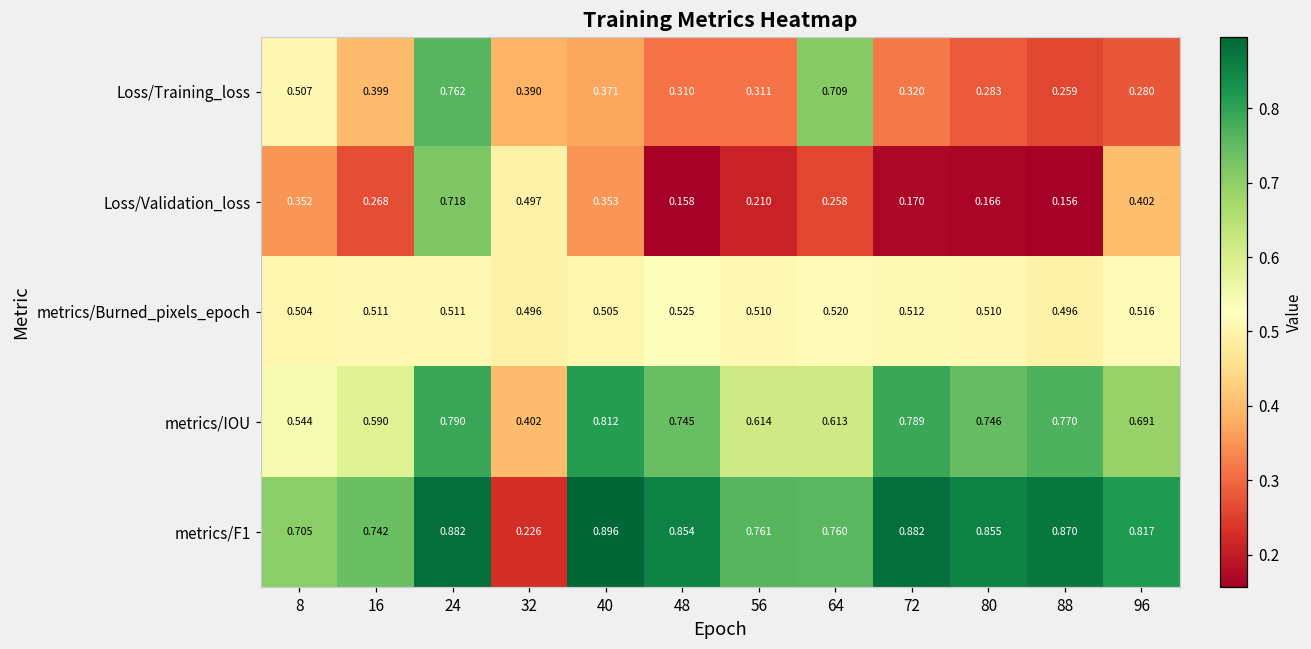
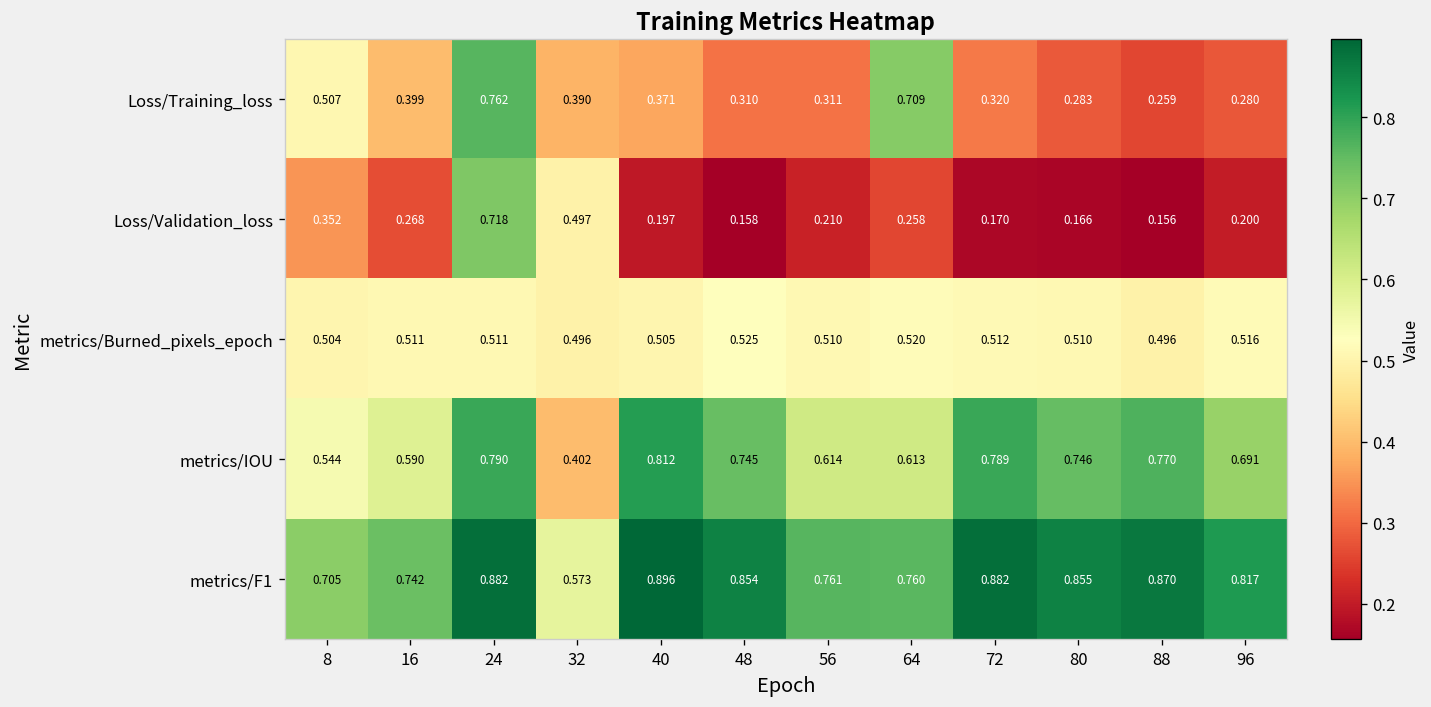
Loss/Validation_loss, 40: 0.353 -> 0.197
Loss/Validation_loss, 96: 0.402 -> 0.200
metrics/F1, 32: 0.226 -> 0.573
